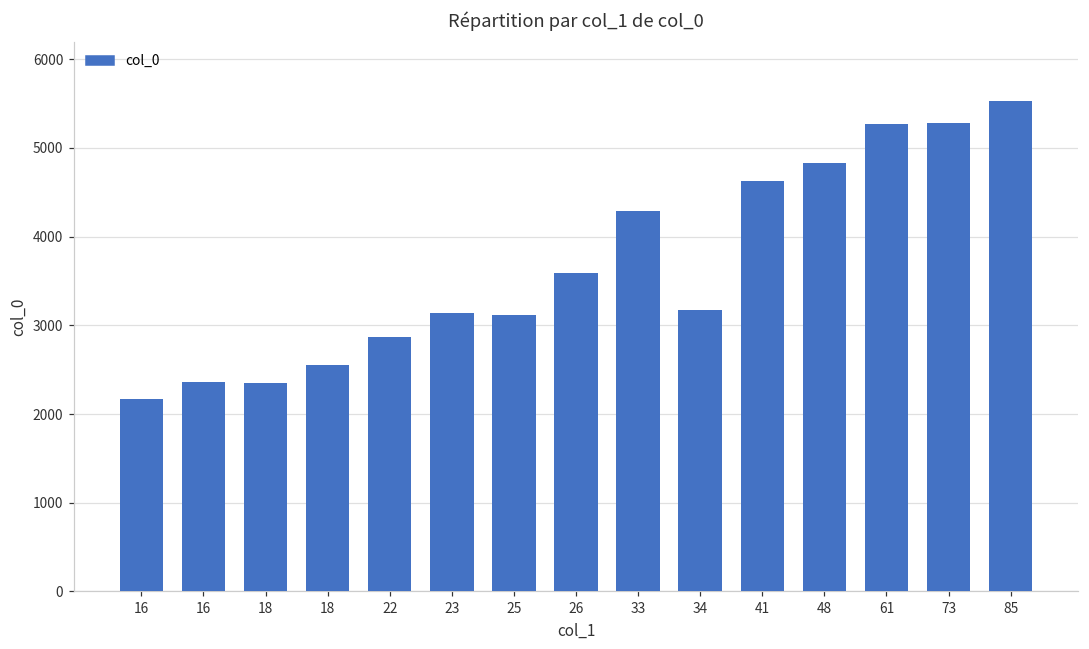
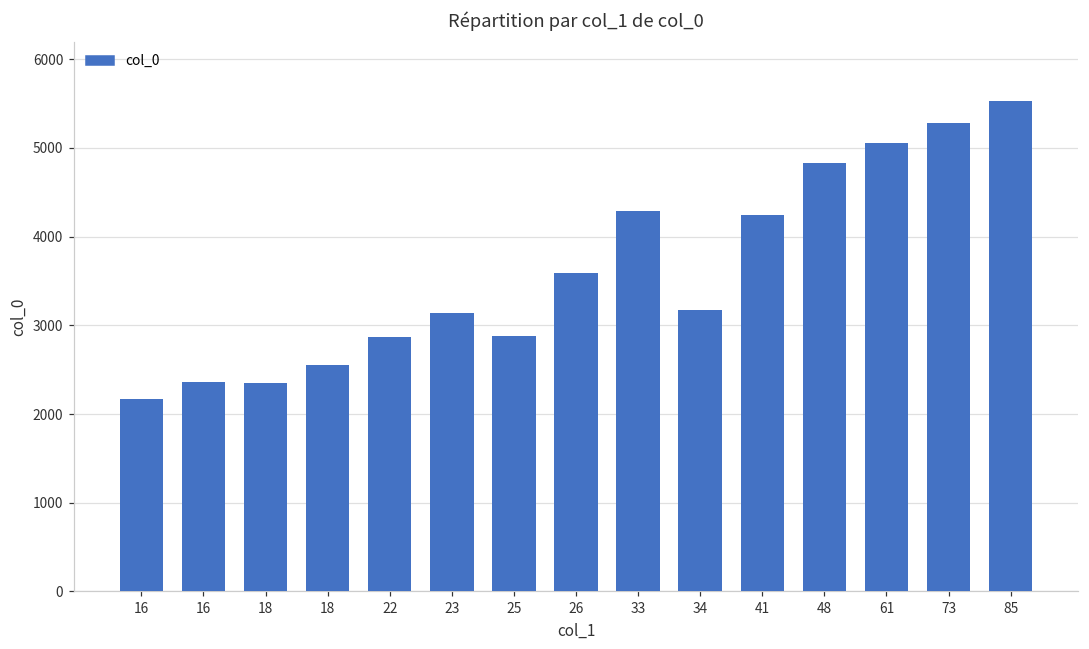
25: 3100 -> 2900
41: 4600 -> 4200
61: 5300 -> 5100
